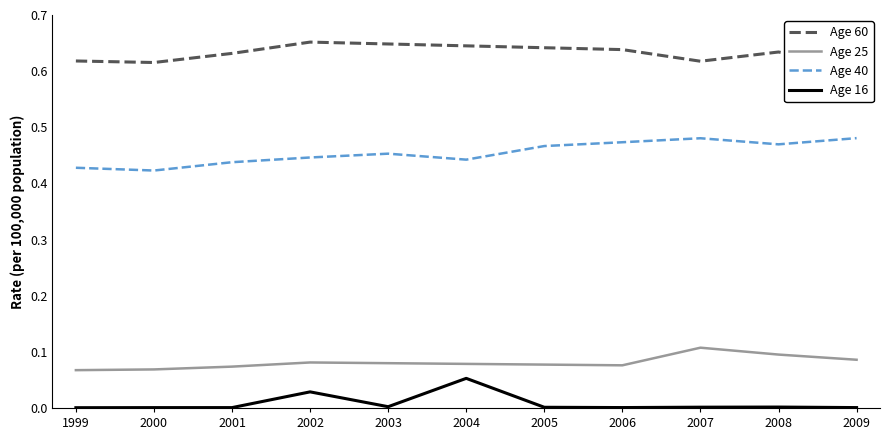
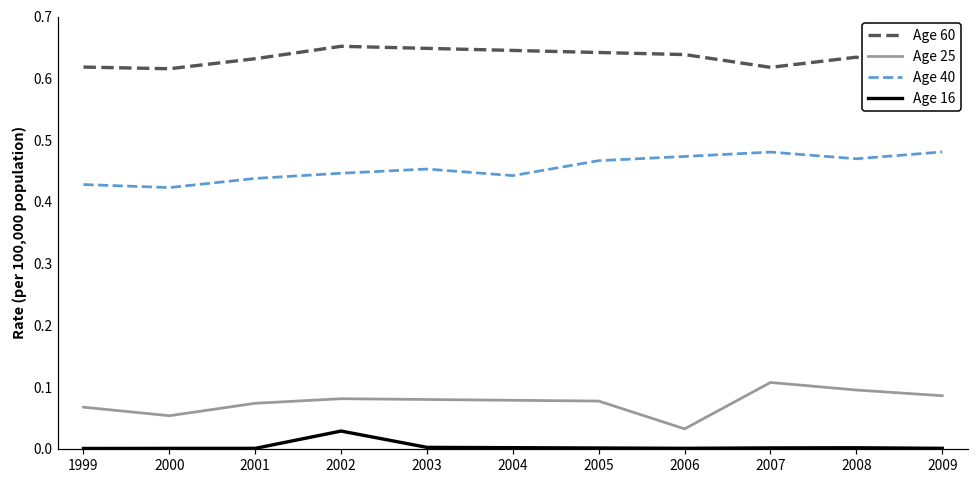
Age 25, 2000: 0.07 -> 0.05
Age 16, 2004: 0.05 -> 0.00
Age 25, 2006: 0.08 -> 0.03
